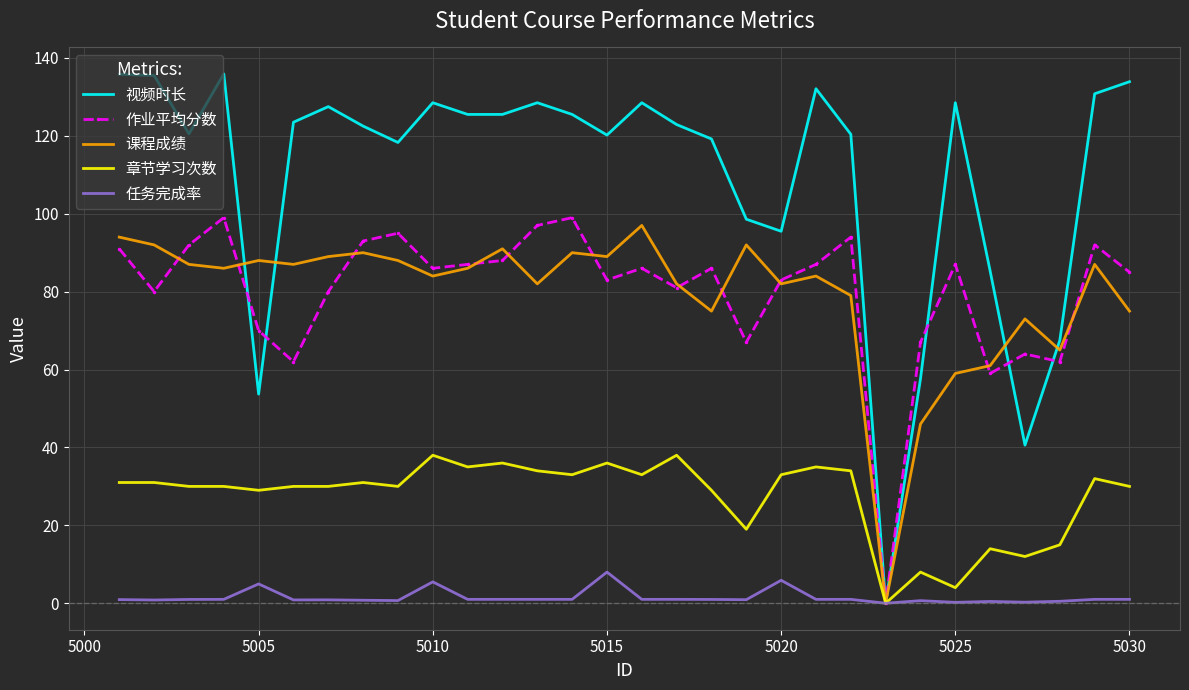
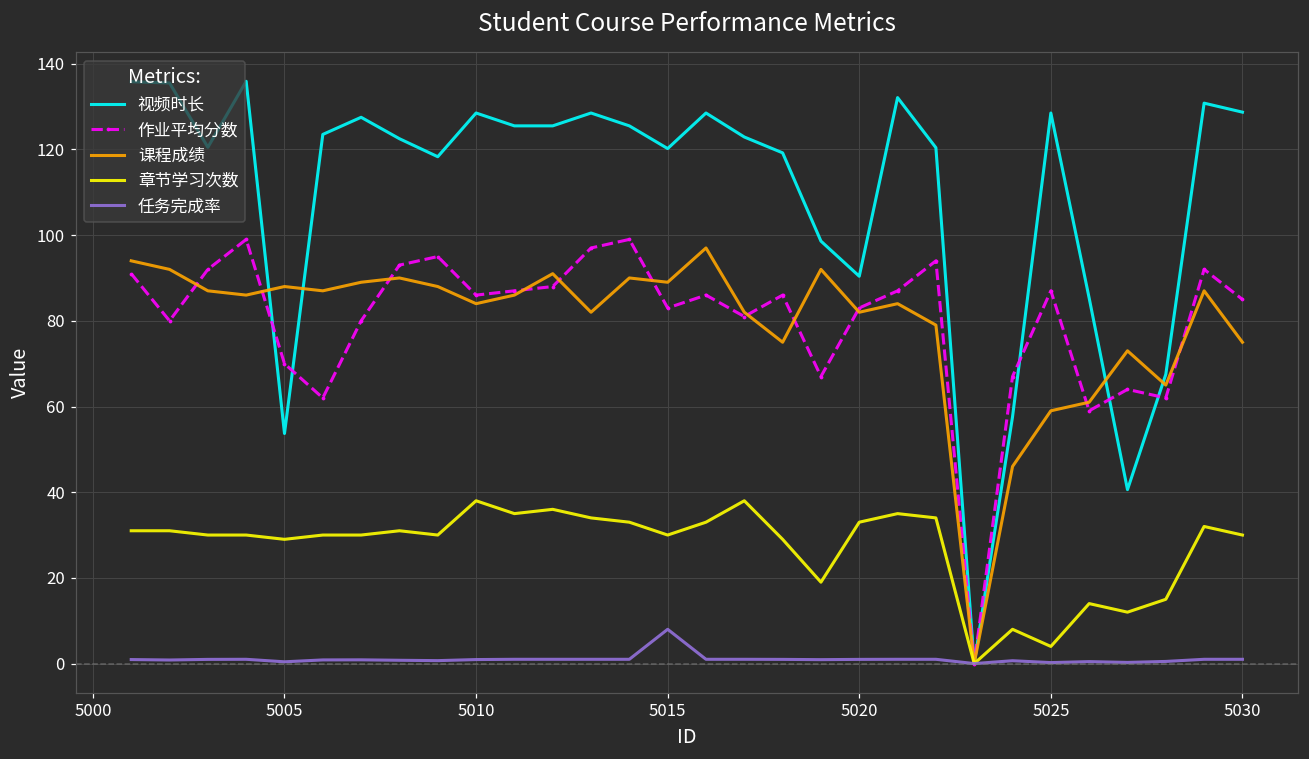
任务完成率, 5005: 5 -> 0
任务完成率, 5010: 5 -> 1
章节学习次数, 5015: 36 -> 30
视频时长, 5020: 96 -> 90
任务完成率, 5020: 6 -> 1
视频时长, 5030: 134 -> 129
